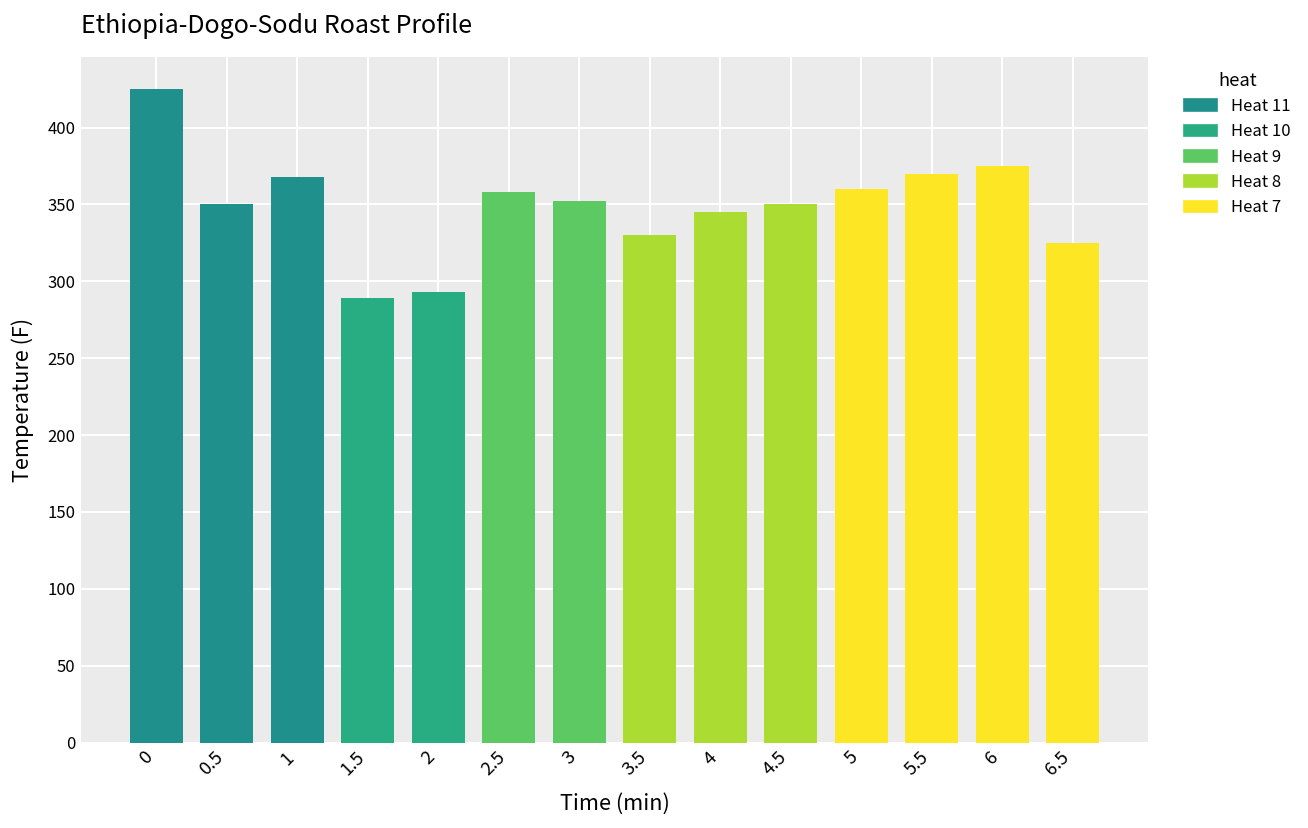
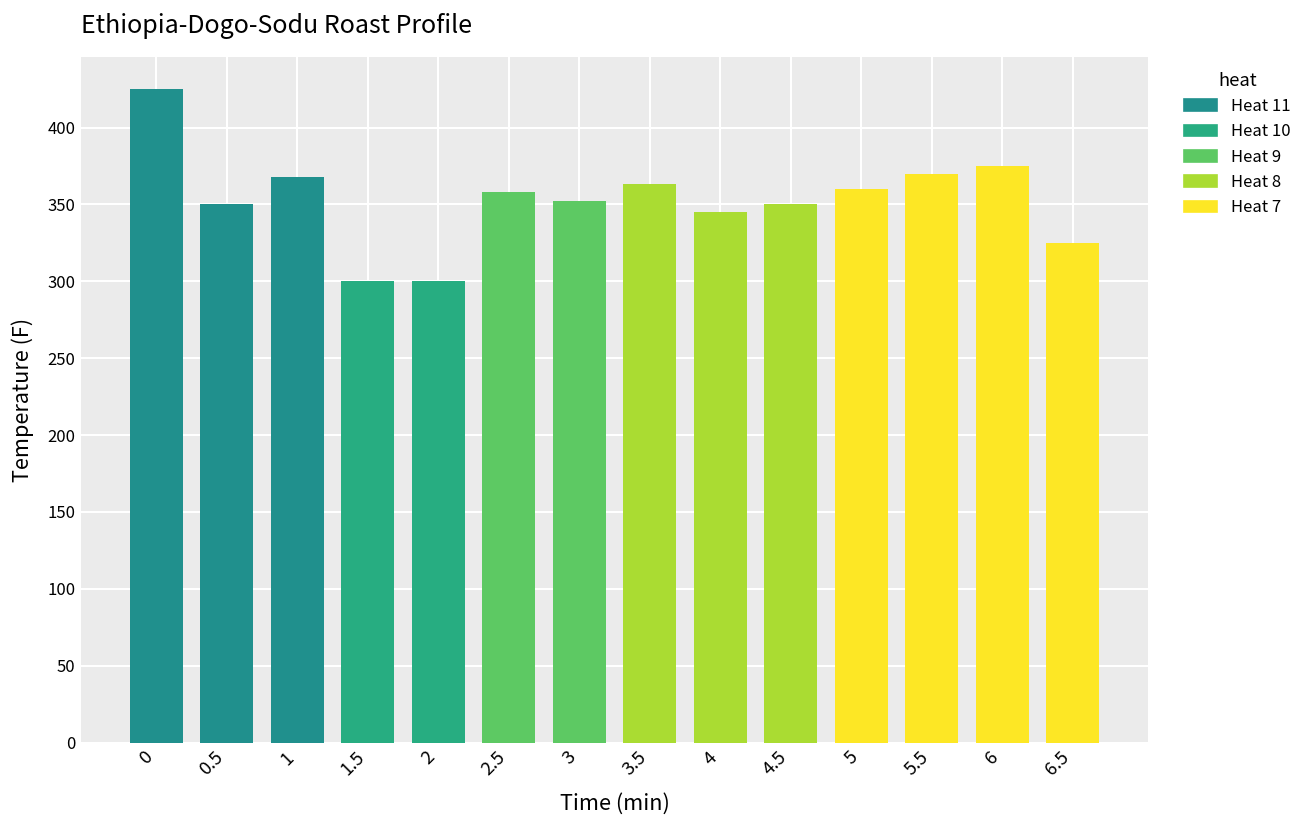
1.5: 289 -> 300
2: 293 -> 300
3.5: 330 -> 363
